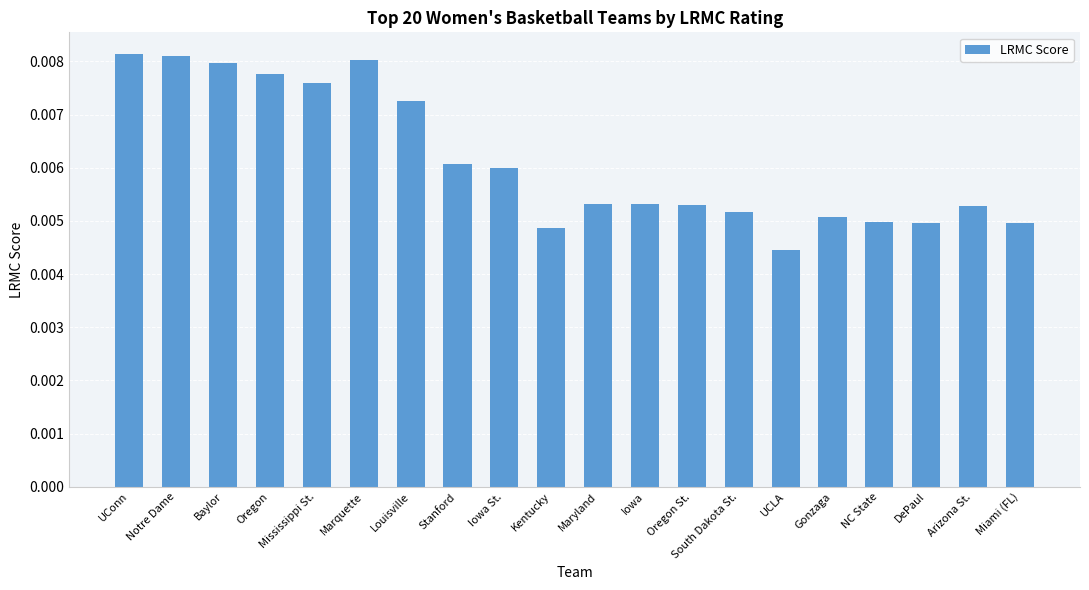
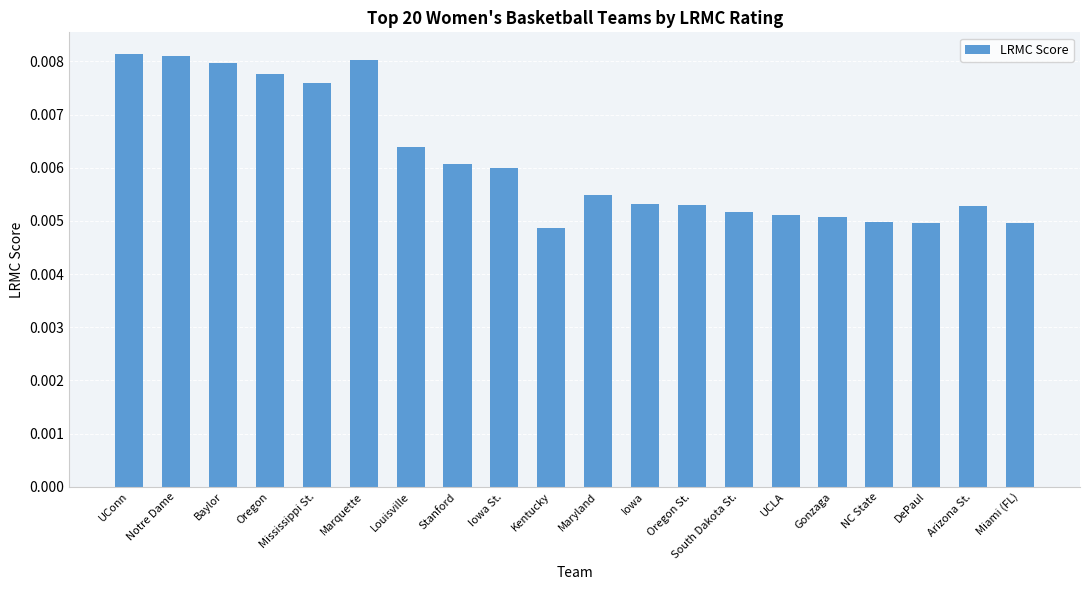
Louisville: 0.0073 -> 0.0064
Maryland: 0.0053 -> 0.0055
UCLA: 0.0045 -> 0.0051
